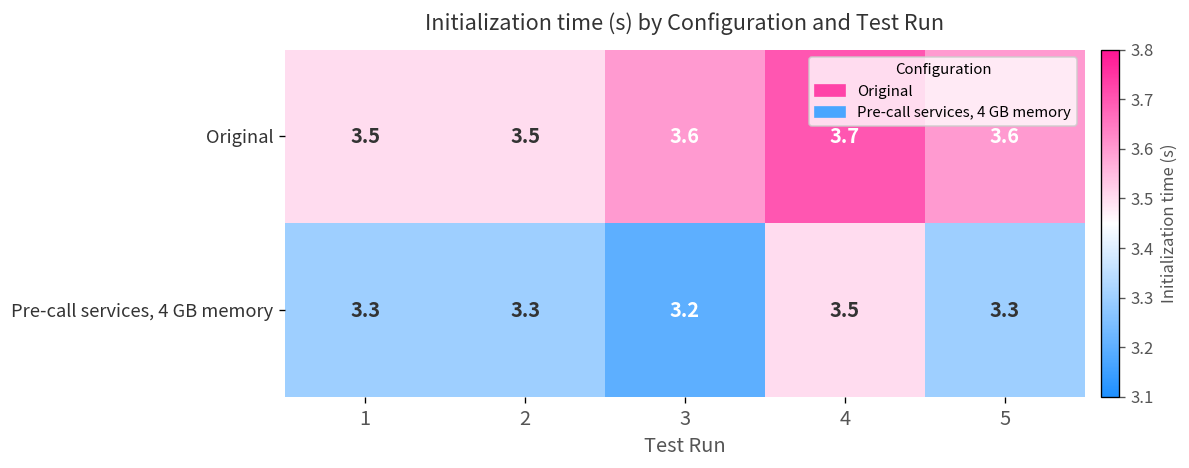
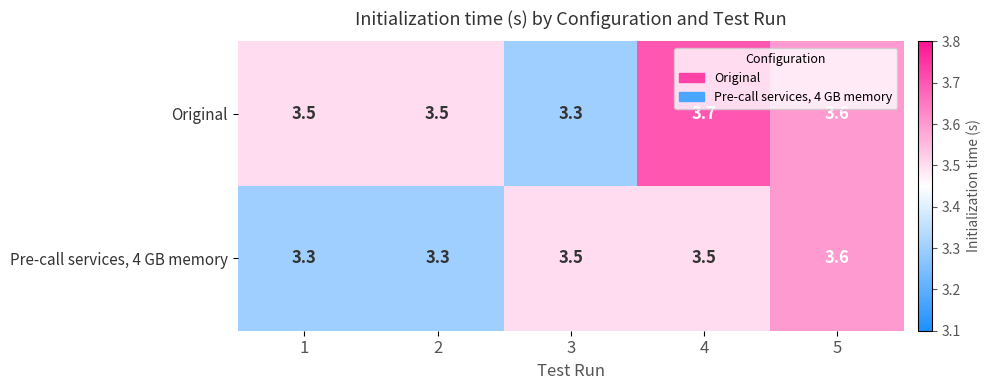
Original, 3: 3.6 -> 3.3
Pre-call services, 4 GB memory, 3: 3.2 -> 3.5
Pre-call services, 4 GB memory, 5: 3.3 -> 3.6
